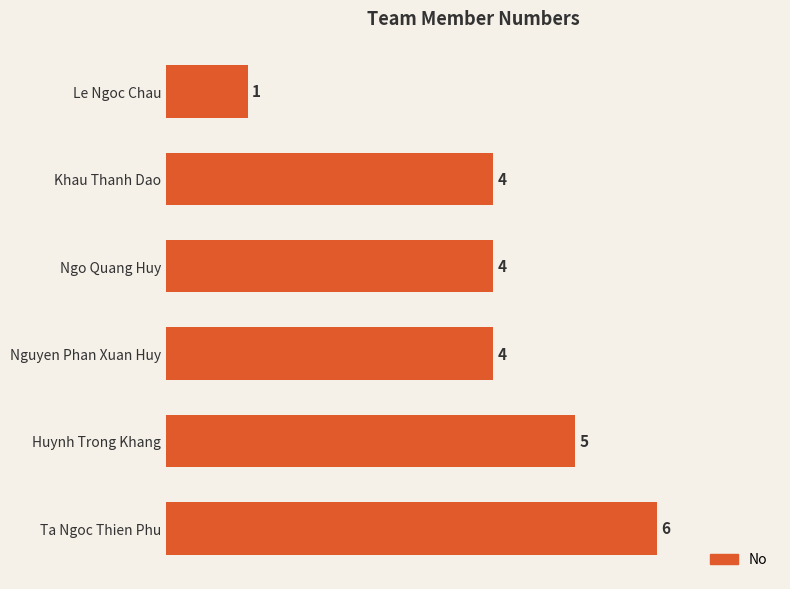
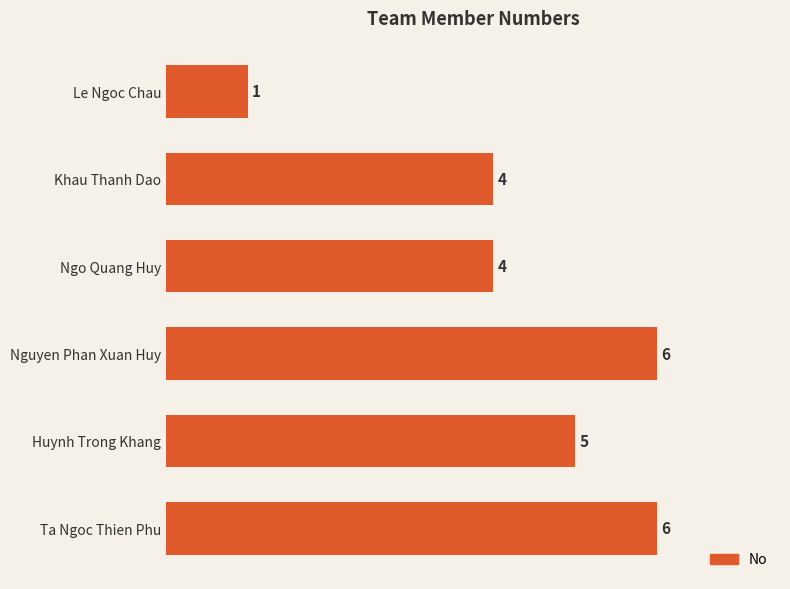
Nguyen Phan Xuan Huy: 4 -> 6
